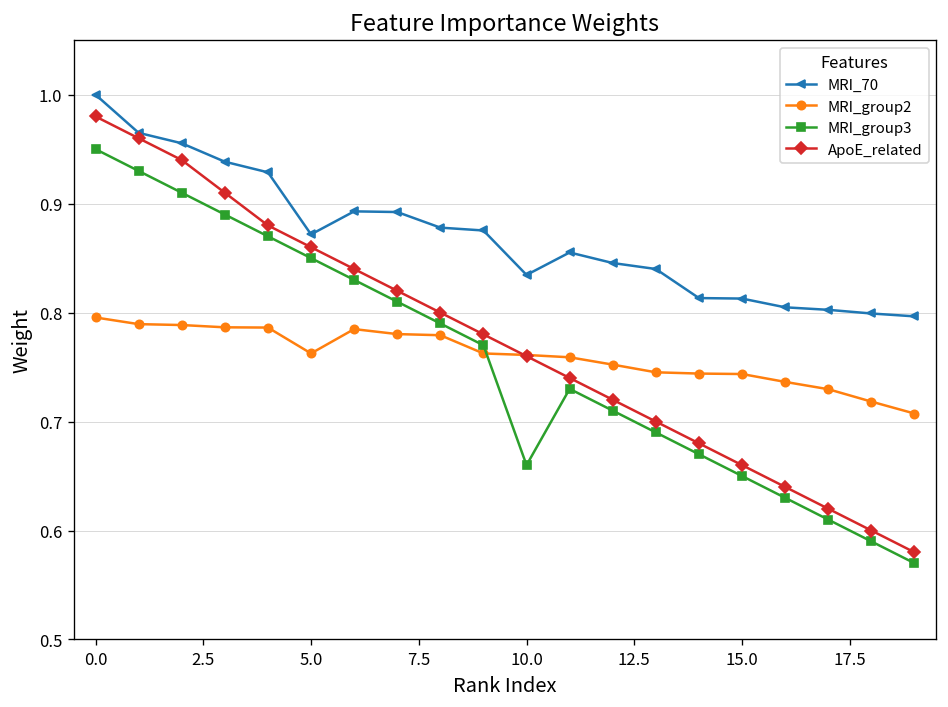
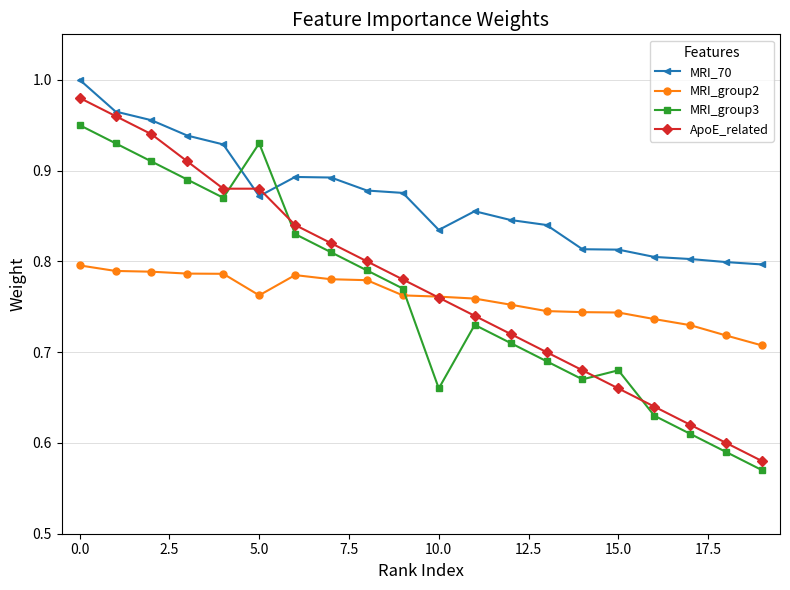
MRI_group3, 5.0: 0.85 -> 0.93
ApoE_related, 5.0: 0.86 -> 0.88
MRI_group3, 15.0: 0.65 -> 0.68
